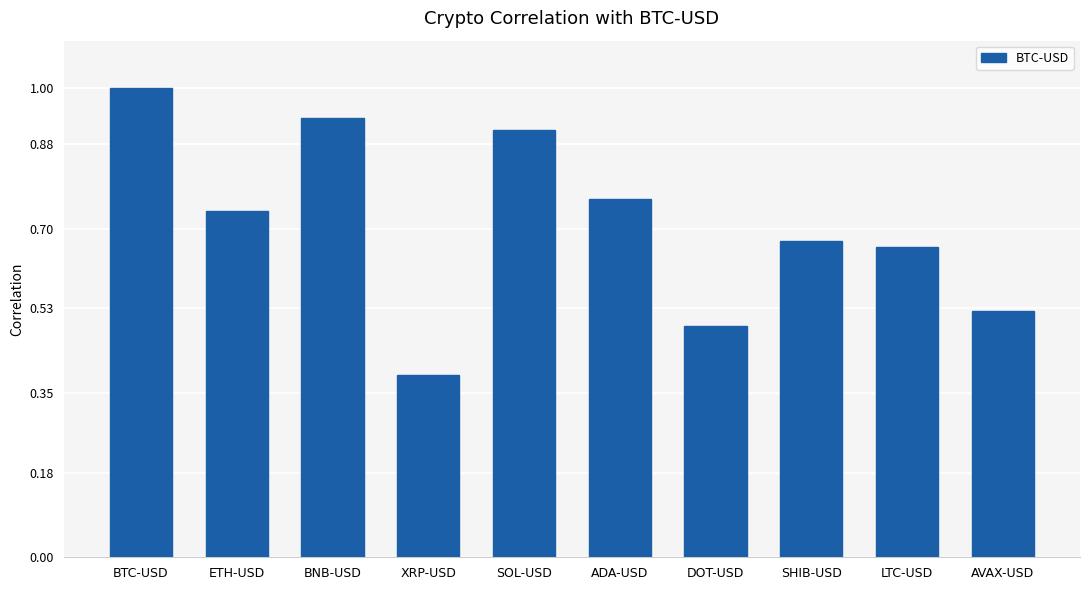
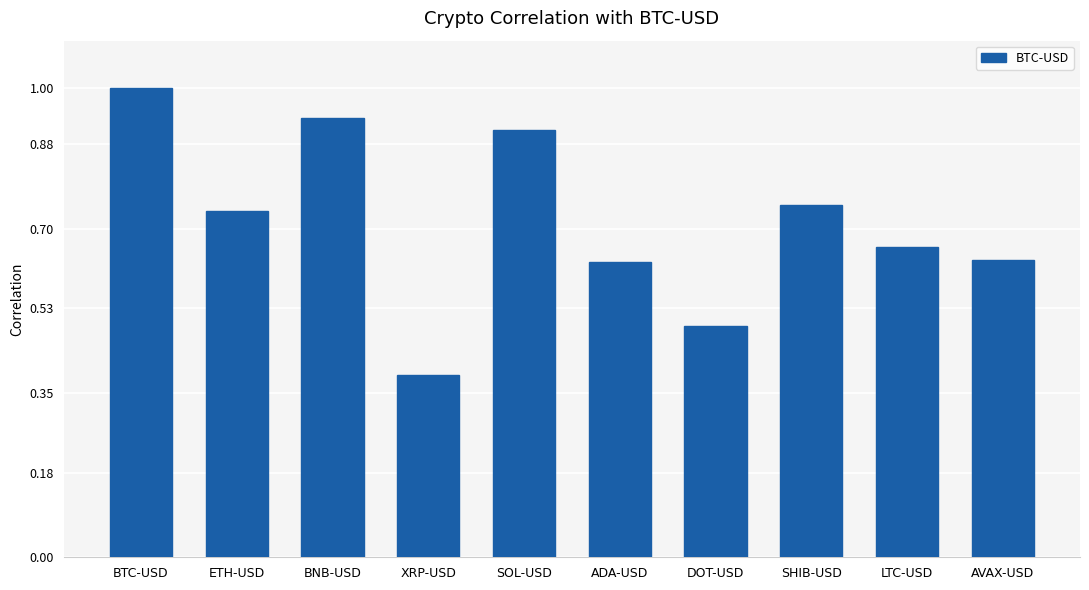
ADA-USD: 0.76 -> 0.63
SHIB-USD: 0.67 -> 0.75
AVAX-USD: 0.52 -> 0.63
